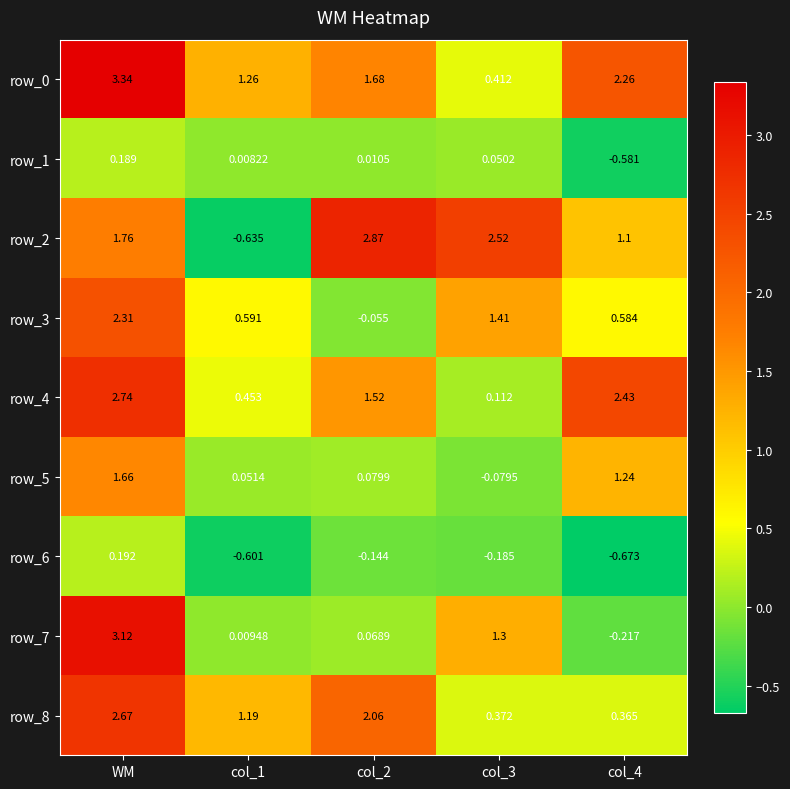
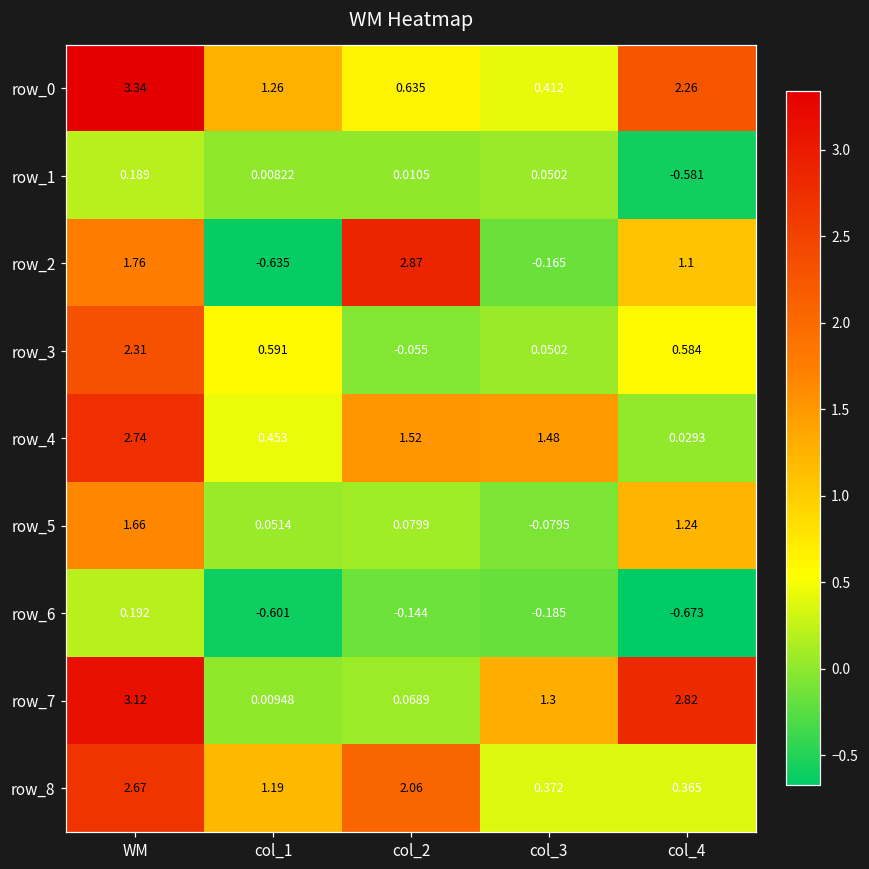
row_0, col_2: 1.68 -> 0.635
row_2, col_3: 2.52 -> -0.165
row_3, col_3: 1.41 -> 0.0502
row_4, col_3: 0.112 -> 1.48
row_4, col_4: 2.43 -> 0.0293
row_7, col_4: -0.217 -> 2.82
